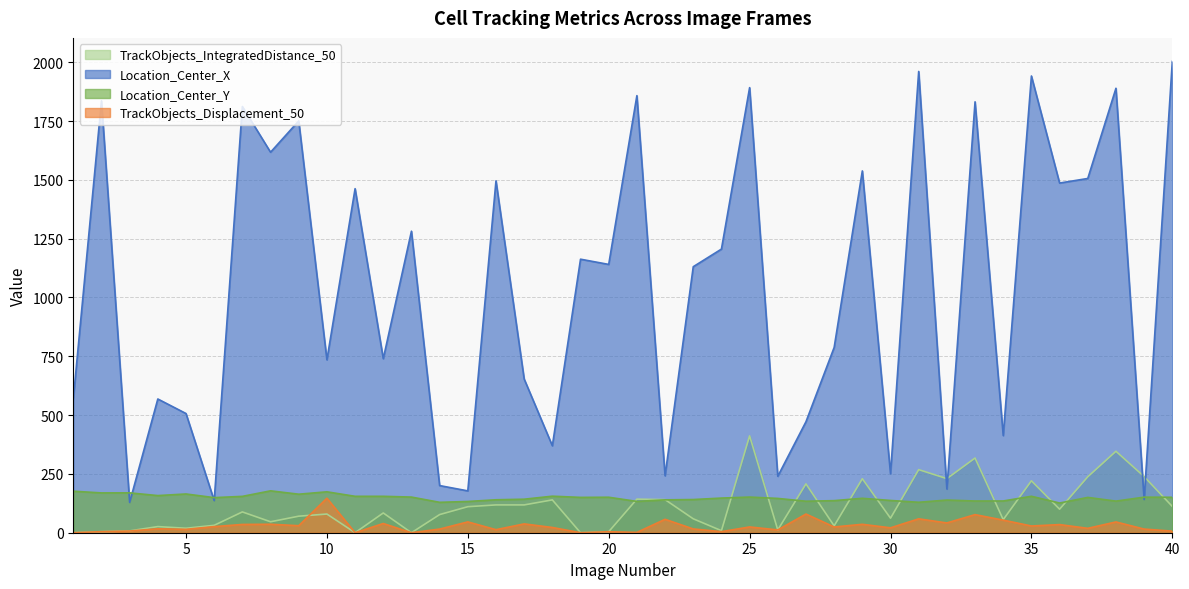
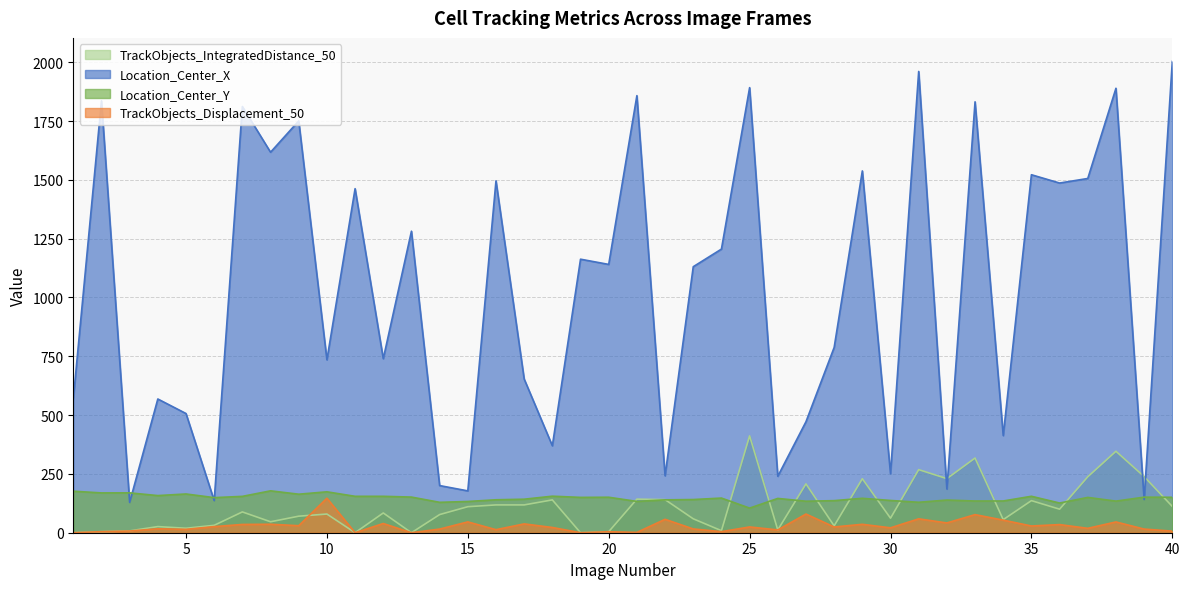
Location_Center_Y, 25: 150 -> 100
TrackObjects_IntegratedDistance_50, 35: 220 -> 140
Location_Center_X, 35: 1940 -> 1520
